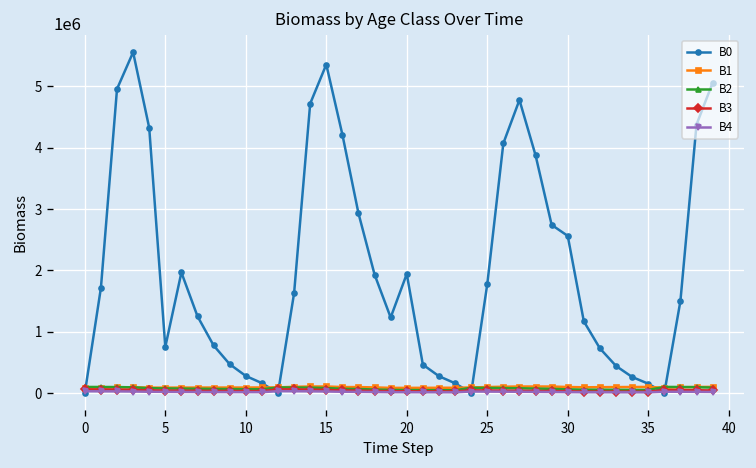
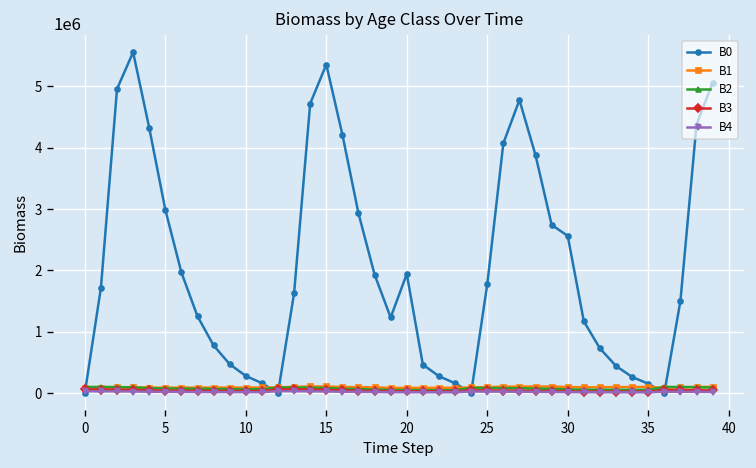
B0, 5: 800000 -> 3000000
